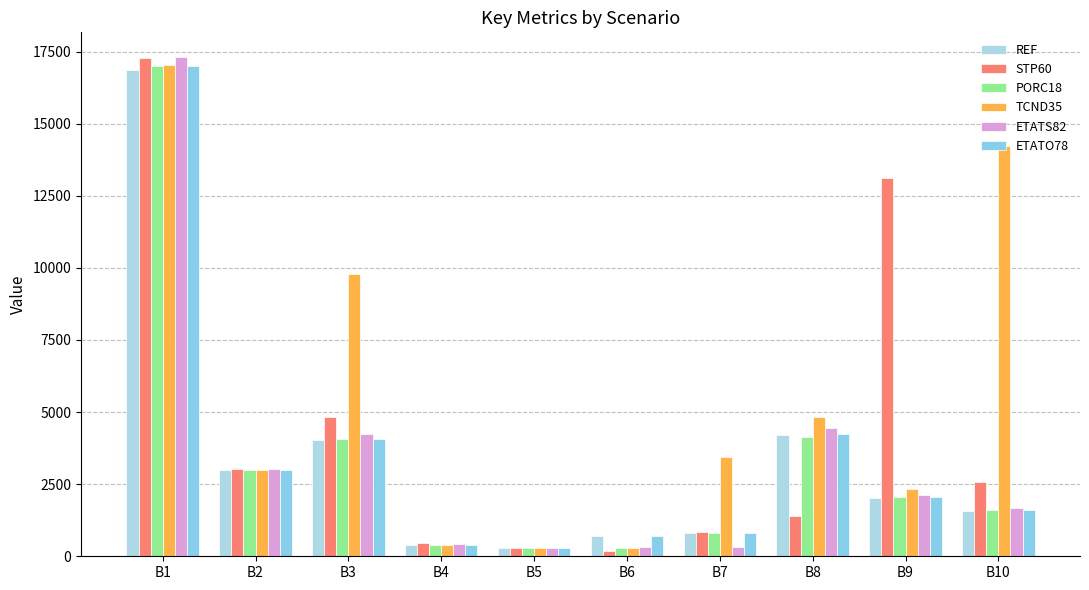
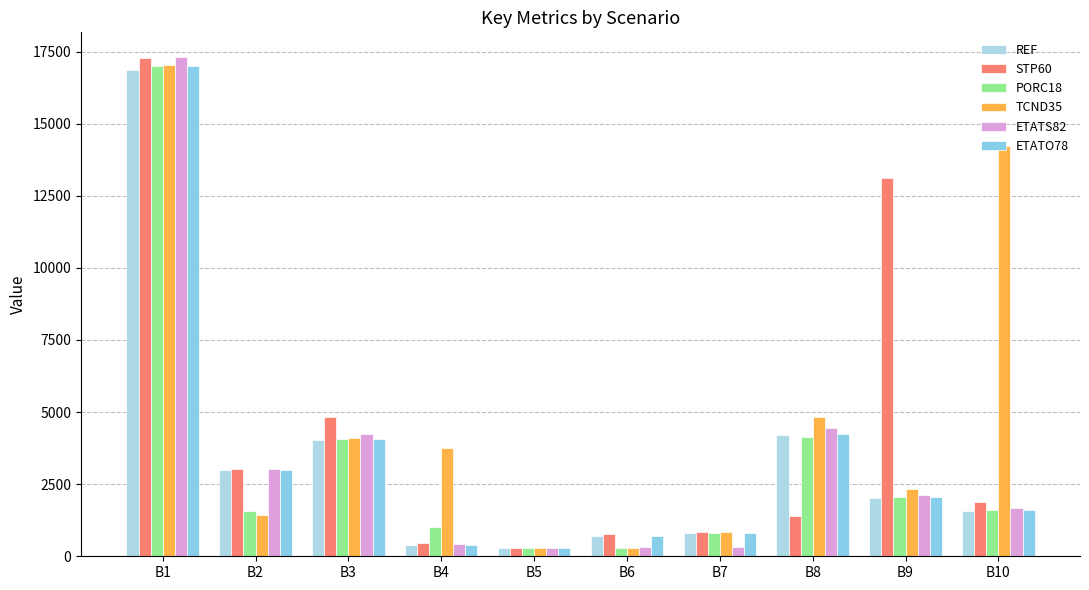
PORC18, B2: 3000 -> 1600
TCND35, B2: 3000 -> 1400
TCND35, B3: 9800 -> 4100
PORC18, B4: 400 -> 1000
TCND35, B4: 400 -> 3700
STP60, B6: 200 -> 800
TCND35, B7: 3400 -> 800
STP60, B10: 2600 -> 1900
